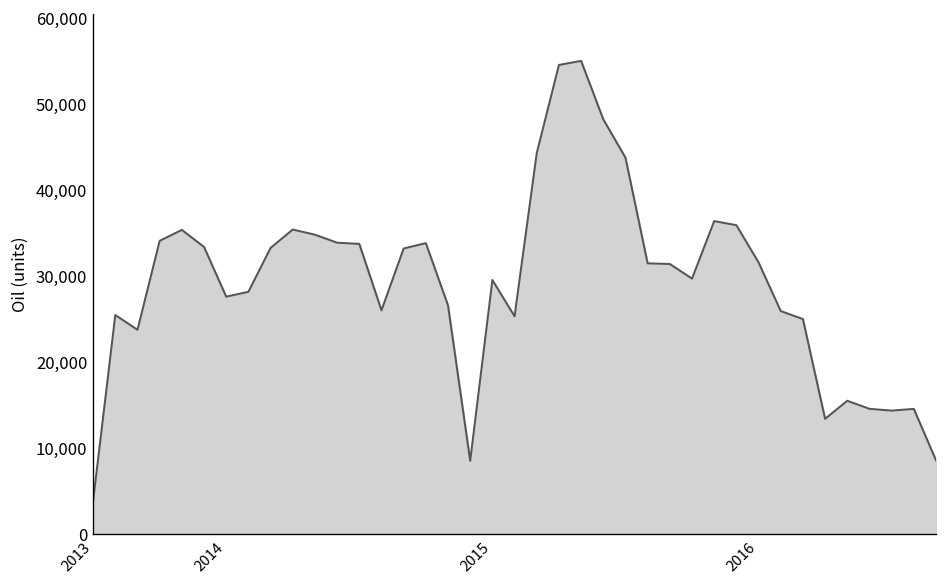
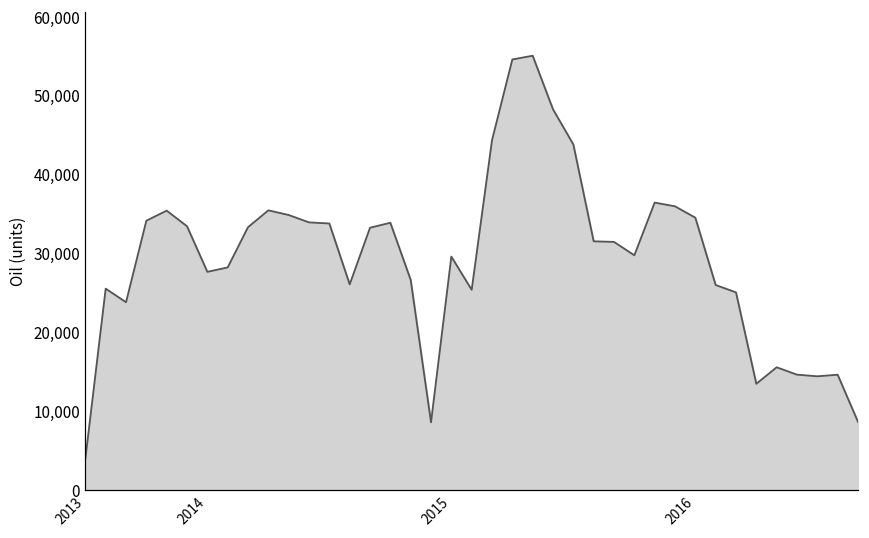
2016: 32,000 -> 34,000
